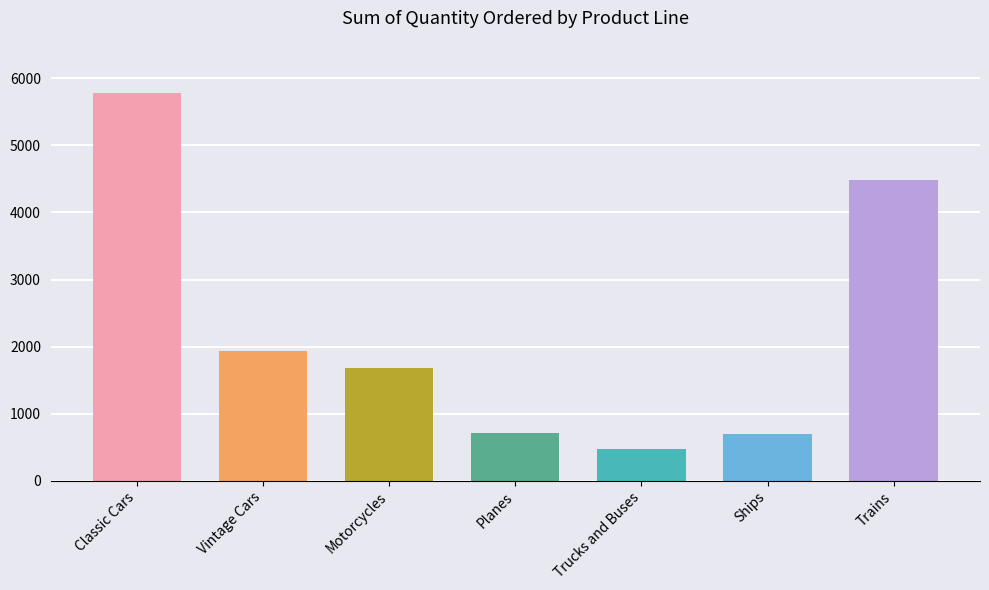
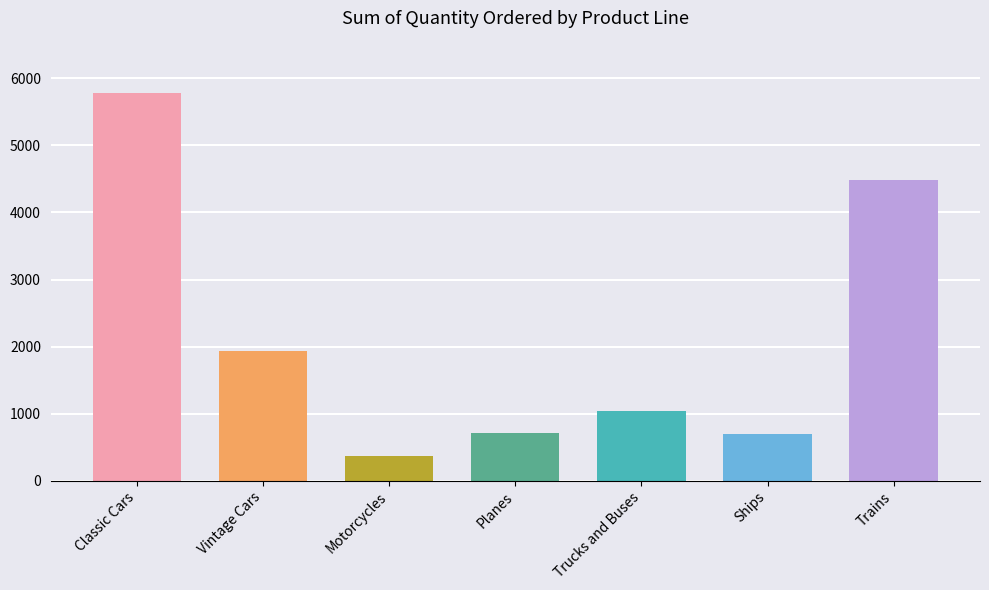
Motorcycles: 1700 -> 400
Trucks and Buses: 500 -> 1000
